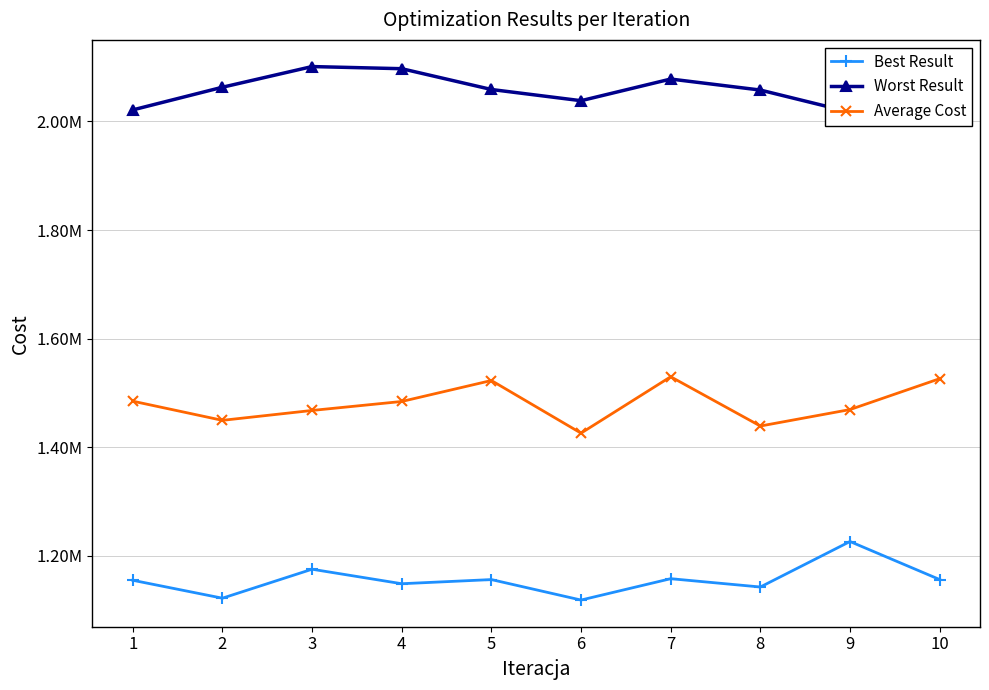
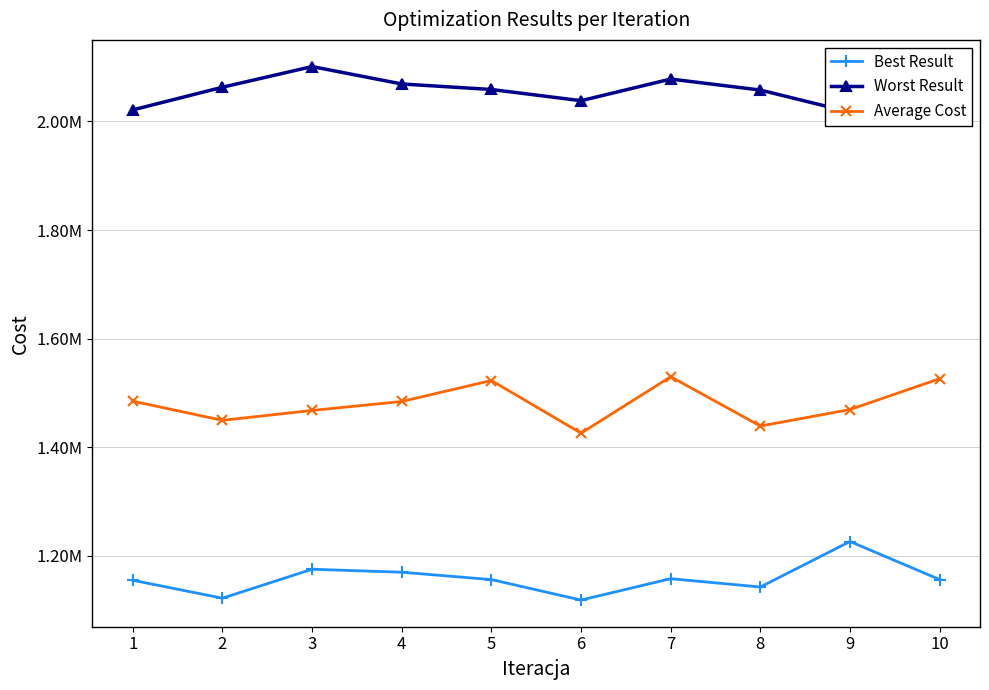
Best Result, 4: 1150000 -> 1170000
Worst Result, 4: 2100000 -> 2070000
